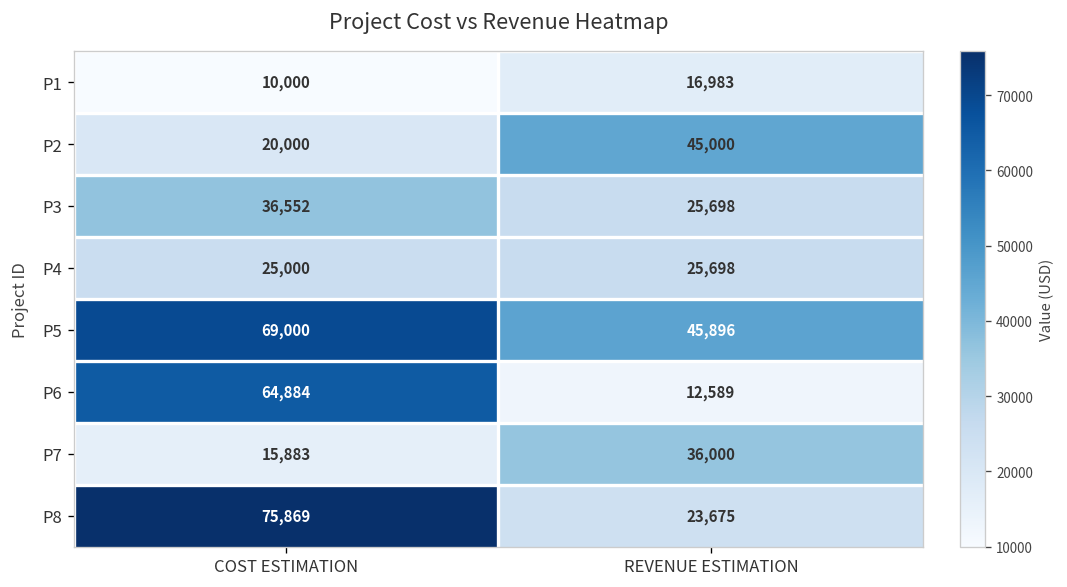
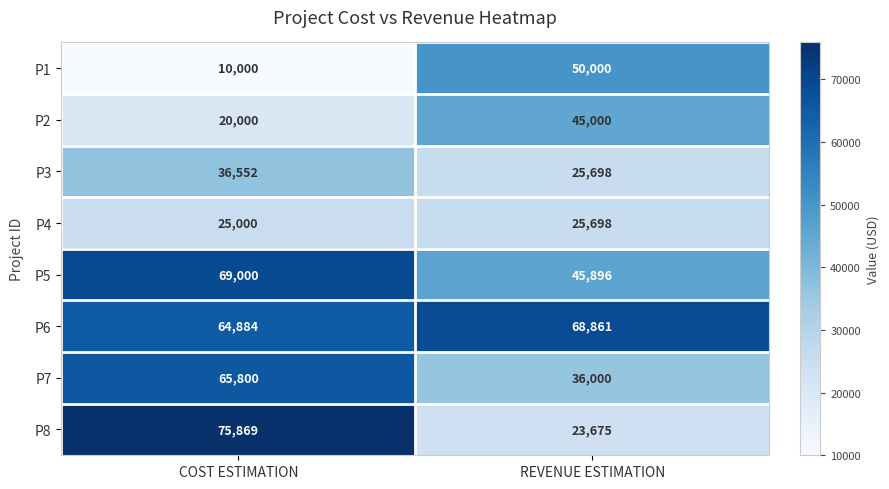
P1, REVENUE ESTIMATION: 16,983 -> 50,000
P6, REVENUE ESTIMATION: 12,589 -> 68,861
P7, COST ESTIMATION: 15,883 -> 65,800
